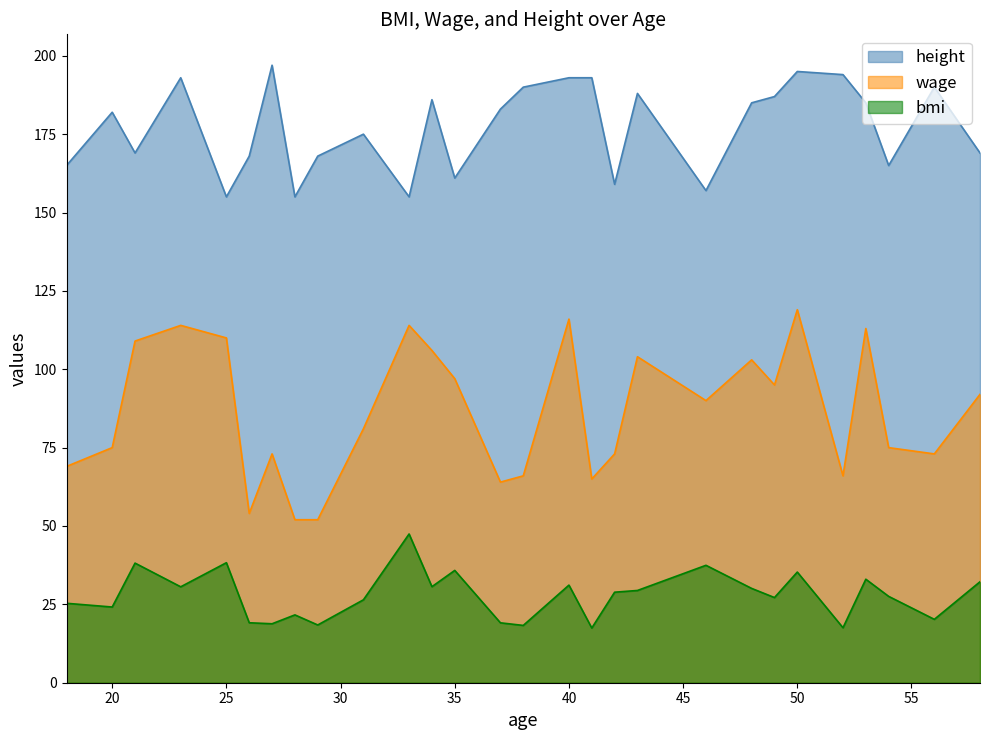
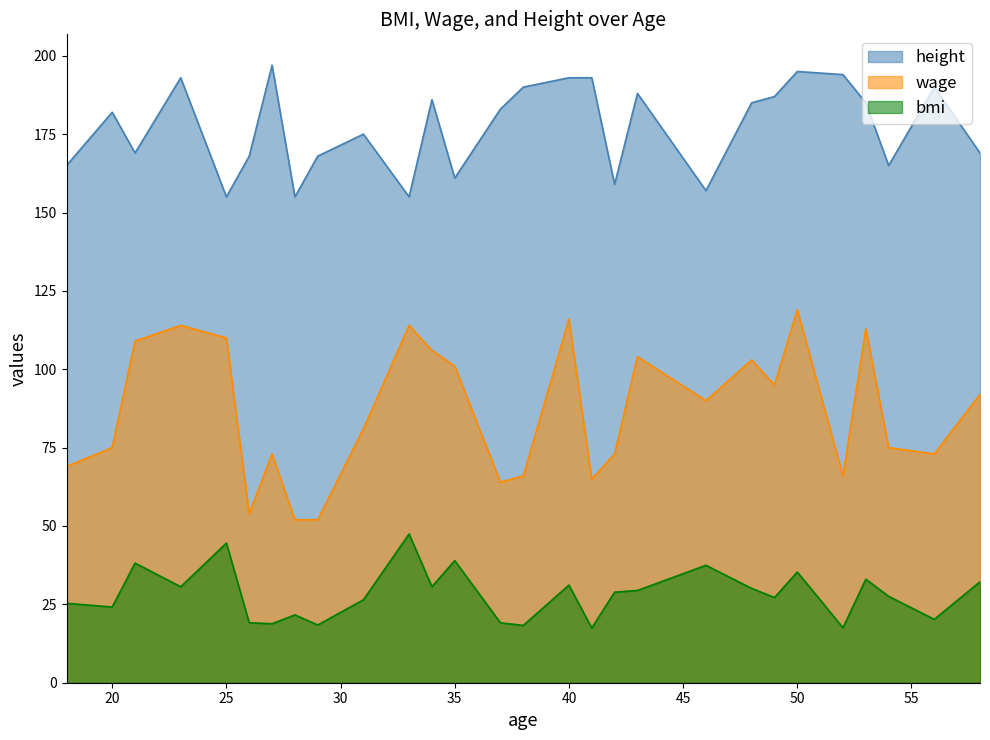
bmi, 25: 38 -> 45
wage, 35: 97 -> 101
bmi, 35: 36 -> 39
